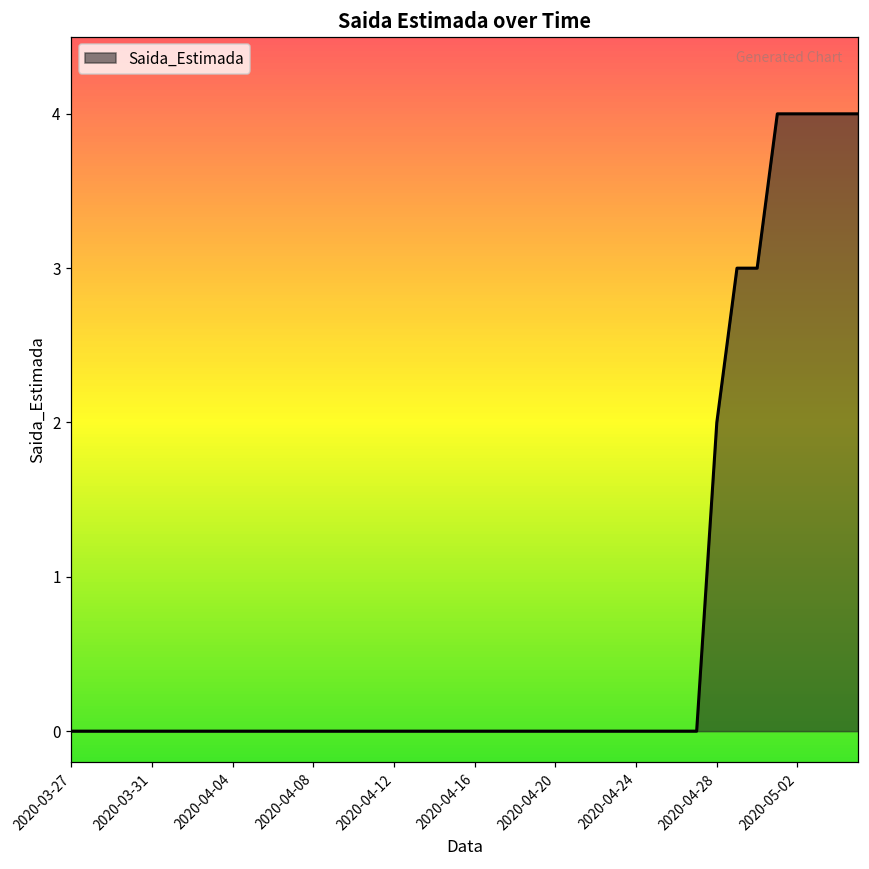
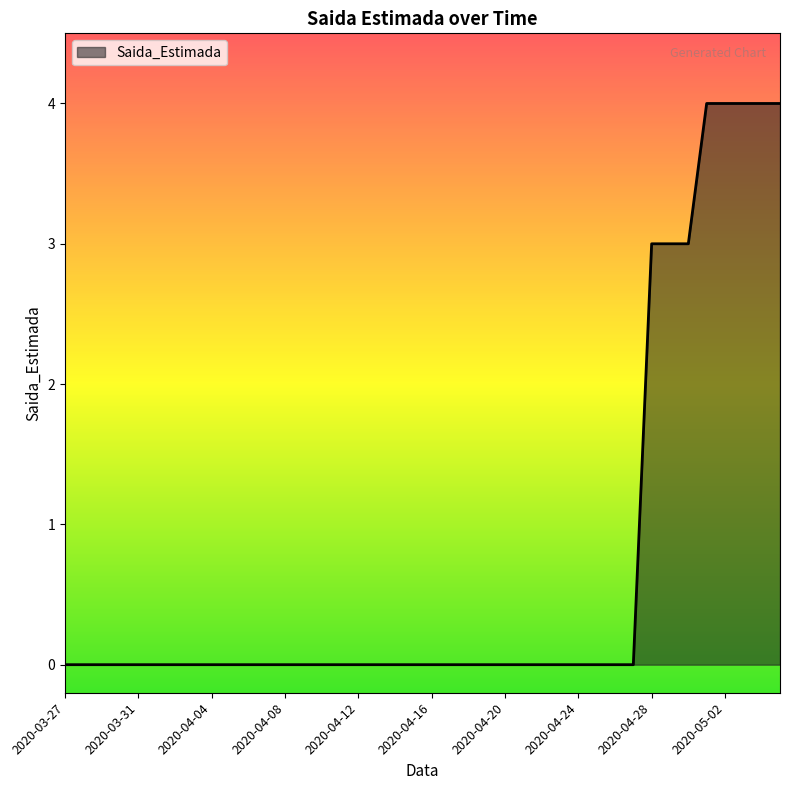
2020-04-28: 2 -> 3
